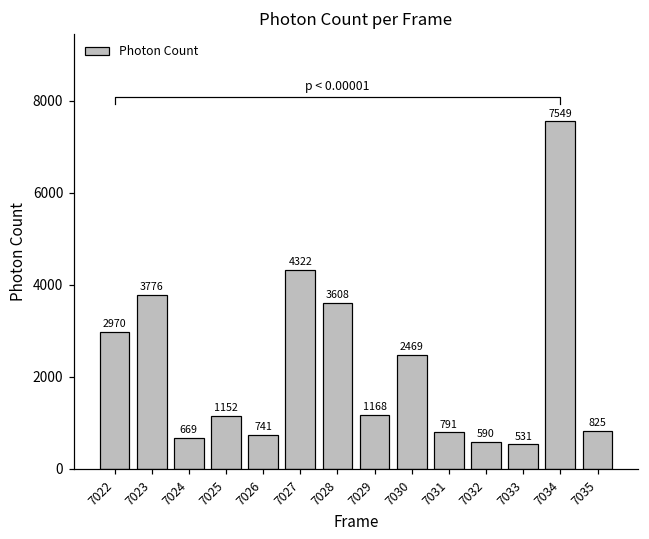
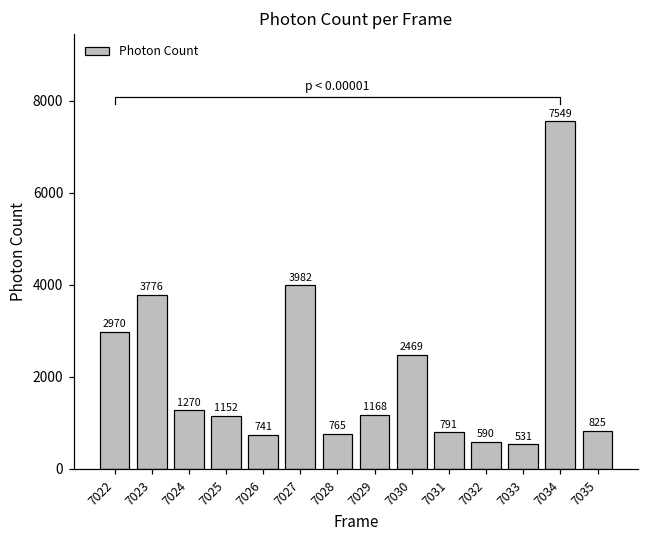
Photon Count, 7024: 669 -> 1270
Photon Count, 7027: 4322 -> 3982
Photon Count, 7028: 3608 -> 765
